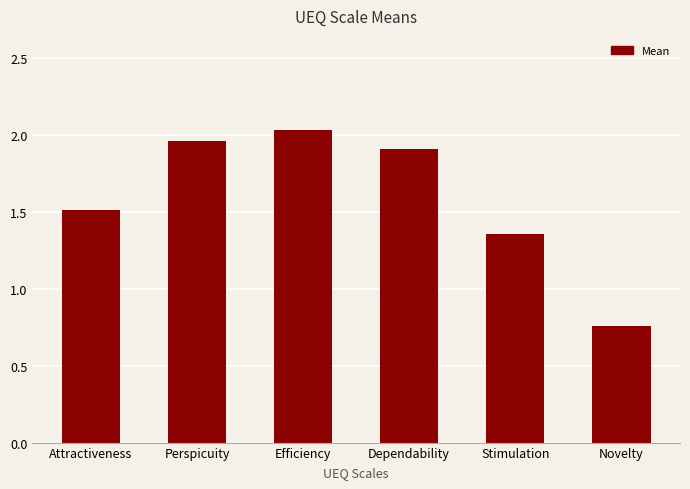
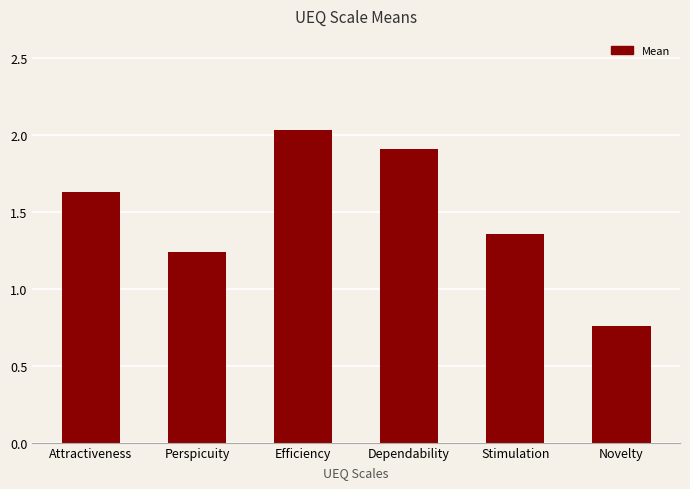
Attractiveness: 1.51 -> 1.63
Perspicuity: 1.96 -> 1.24
